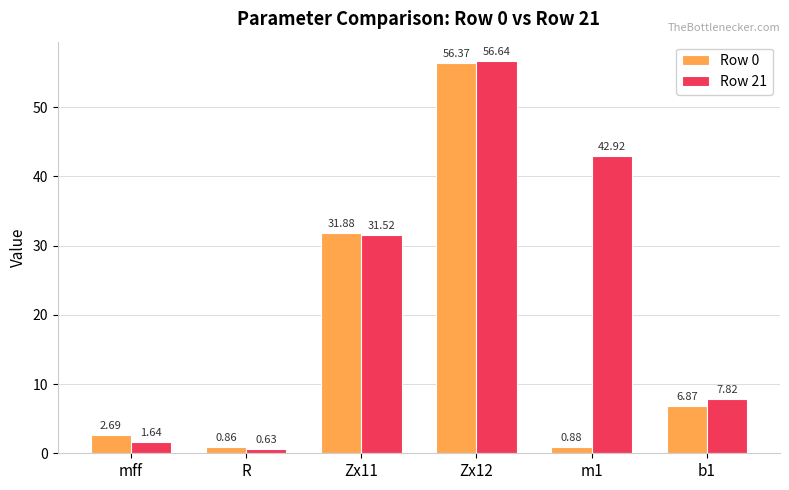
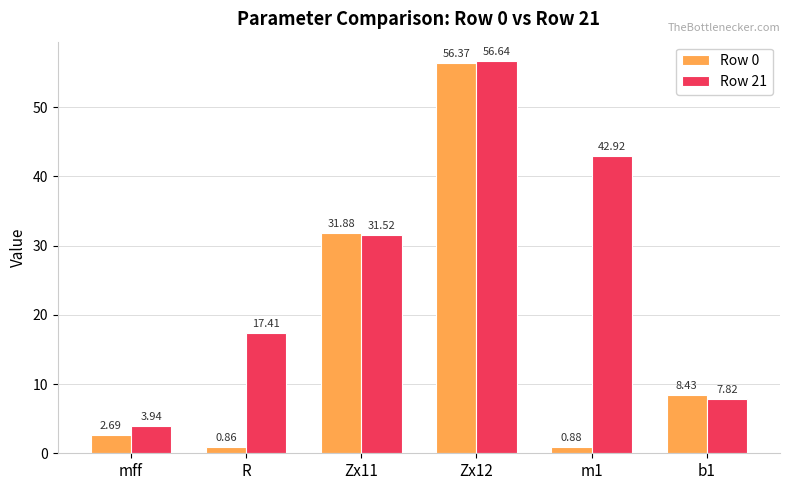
Row 21, mff: 1.64 -> 3.94
Row 21, R: 0.63 -> 17.41
Row 0, b1: 6.87 -> 8.43
